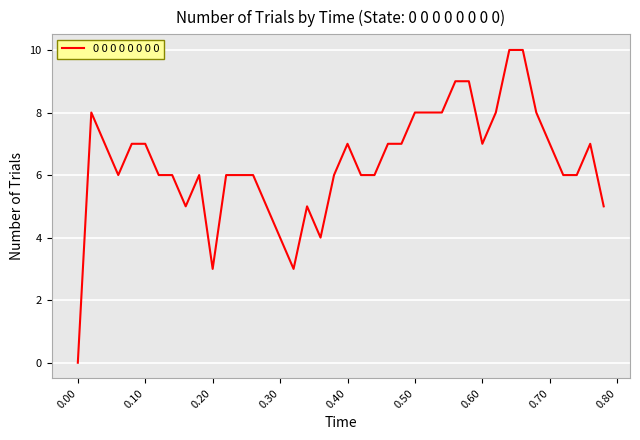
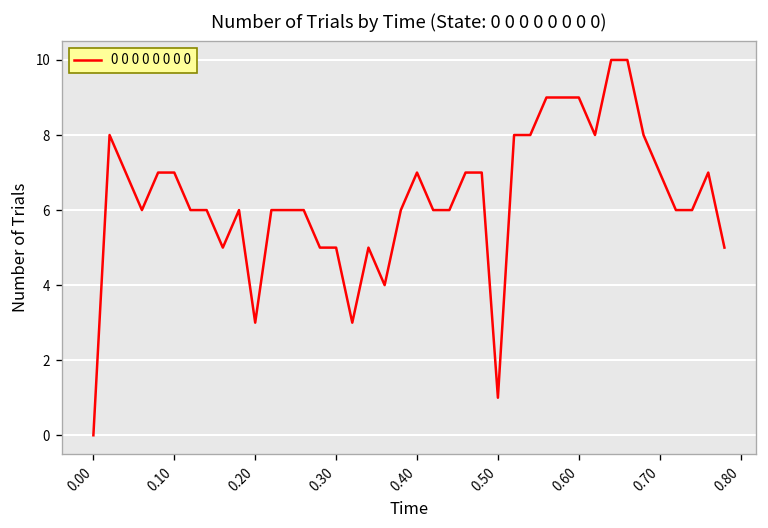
0.30: 4 -> 5
0.50: 8 -> 1
0.60: 7 -> 9
